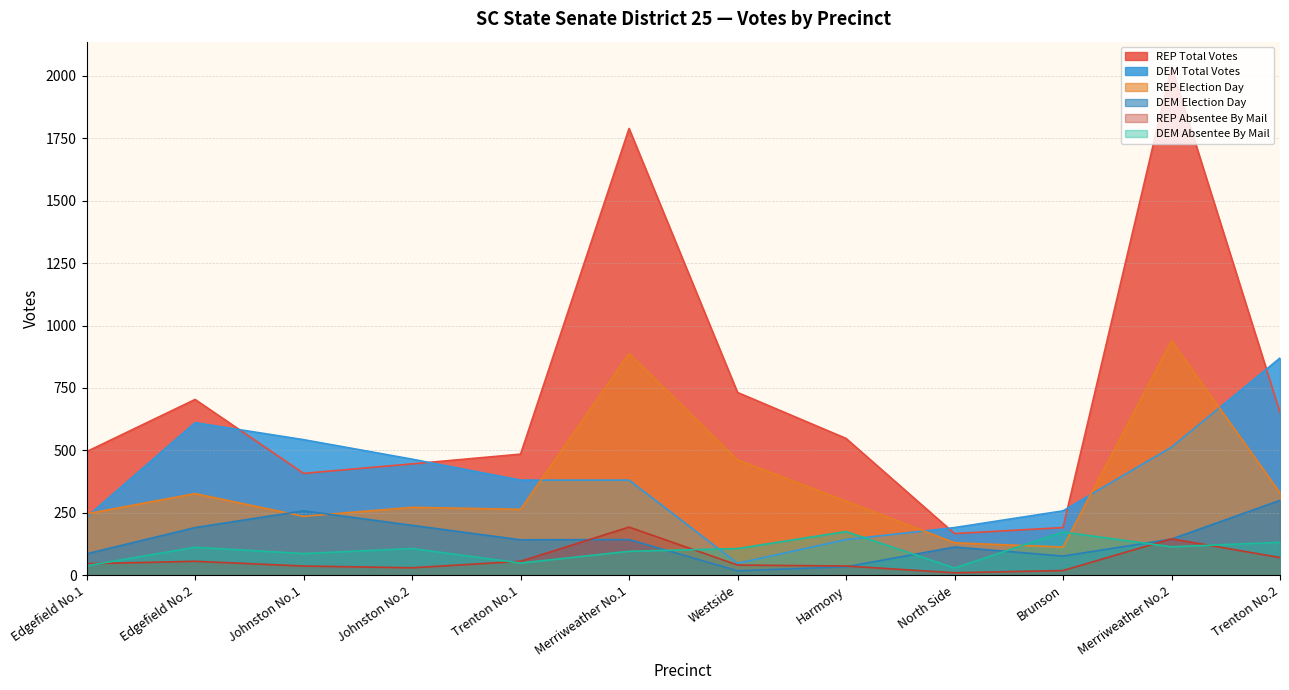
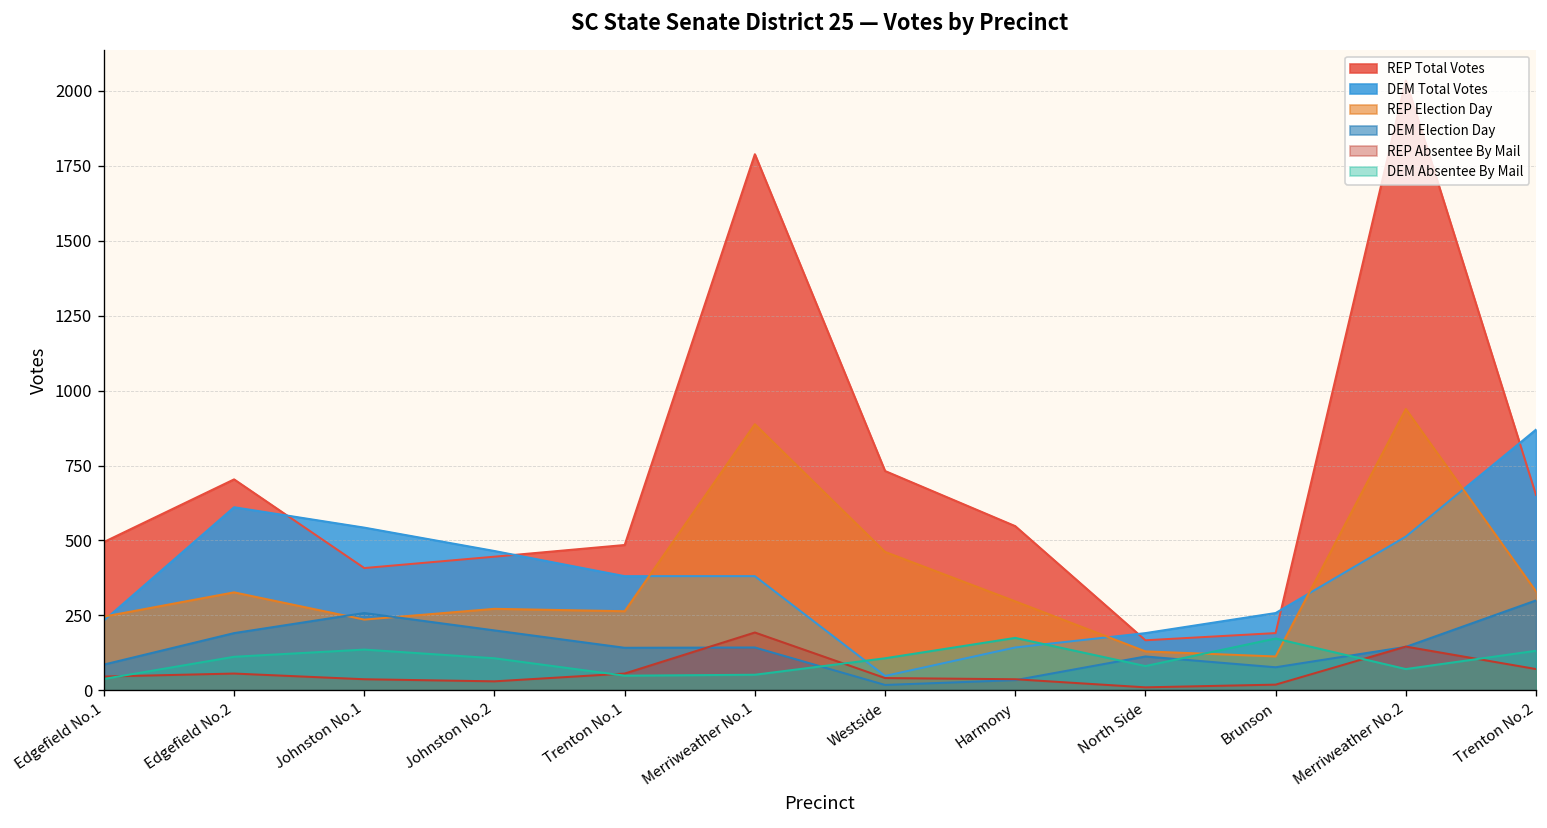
DEM Absentee By Mail, Johnston No.1: 90 -> 140
DEM Absentee By Mail, Merriweather No.1: 100 -> 50
DEM Absentee By Mail, North Side: 30 -> 80
DEM Absentee By Mail, Merriweather No.2: 110 -> 70
